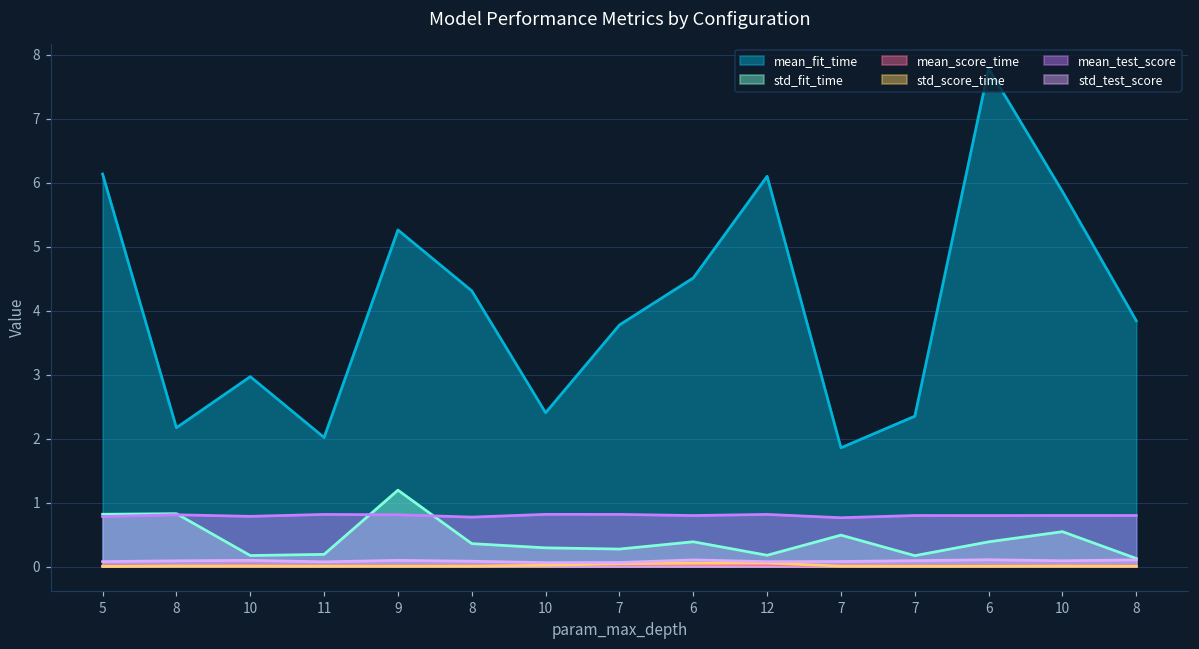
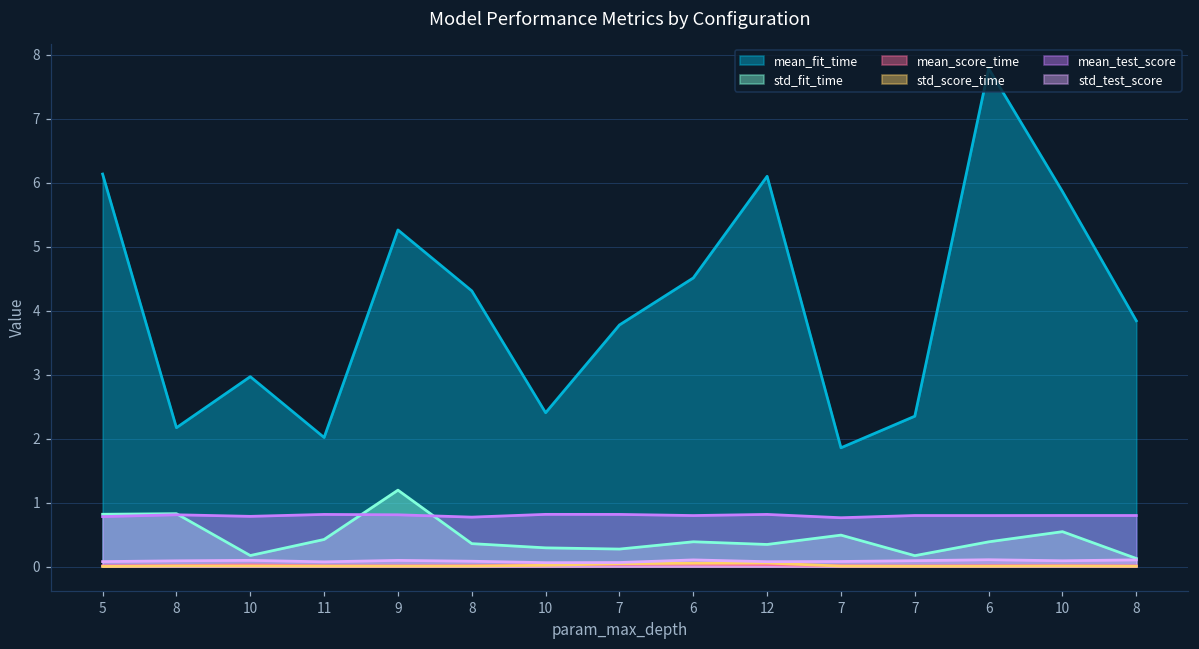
std_fit_time, 11: 0.2 -> 0.4
std_fit_time, 12: 0.2 -> 0.3
